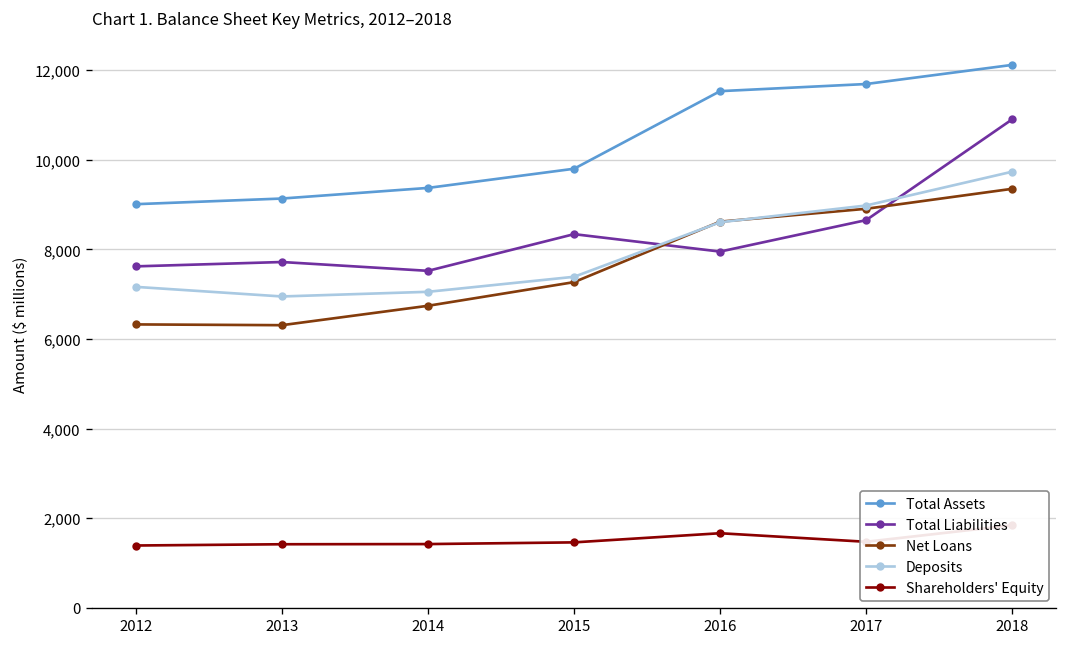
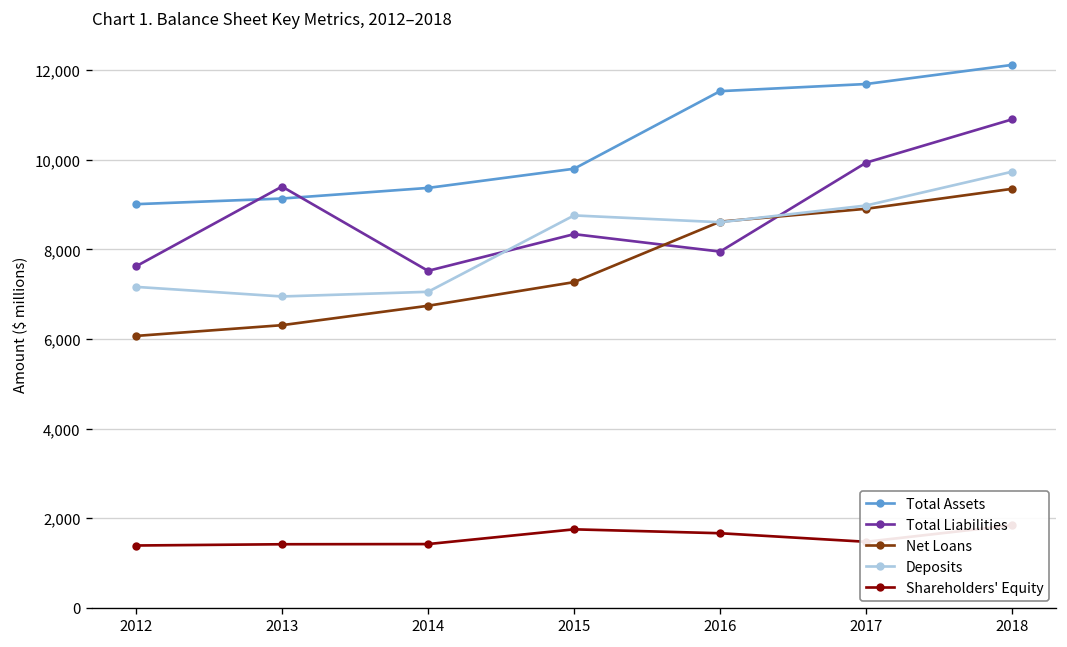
Net Loans, 2012: 6,300 -> 6,100
Total Liabilities, 2013: 7,700 -> 9,400
Deposits, 2015: 7,400 -> 8,800
Shareholders' Equity, 2015: 1,500 -> 1,800
Total Liabilities, 2017: 8,700 -> 9,900
